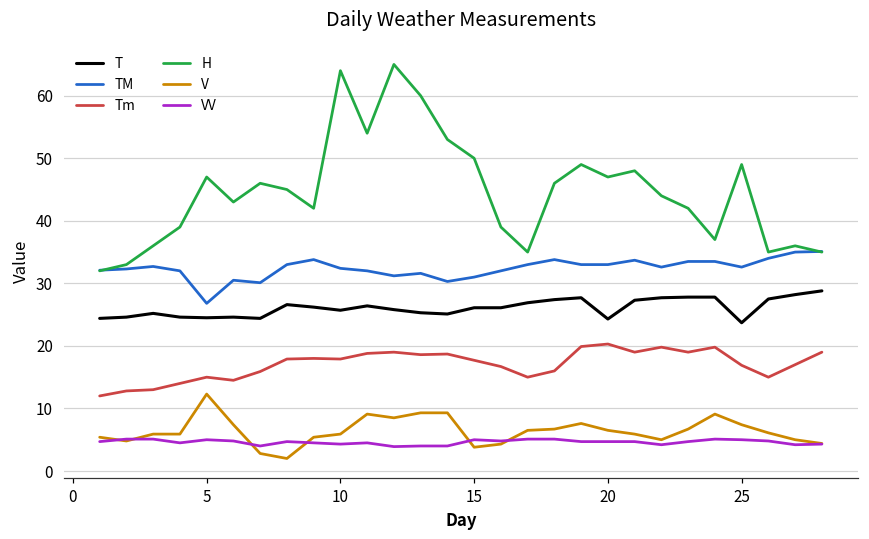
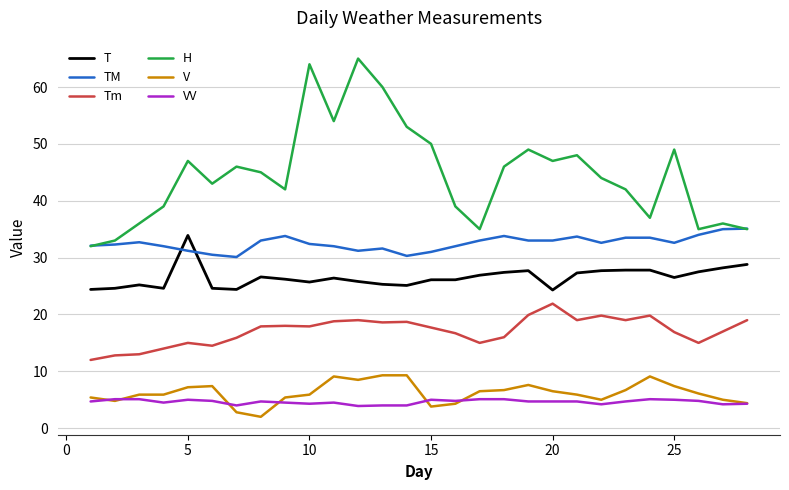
T, 5: 25 -> 34
TM, 5: 27 -> 31
V, 5: 12 -> 7
Tm, 20: 20 -> 22
T, 25: 24 -> 27
